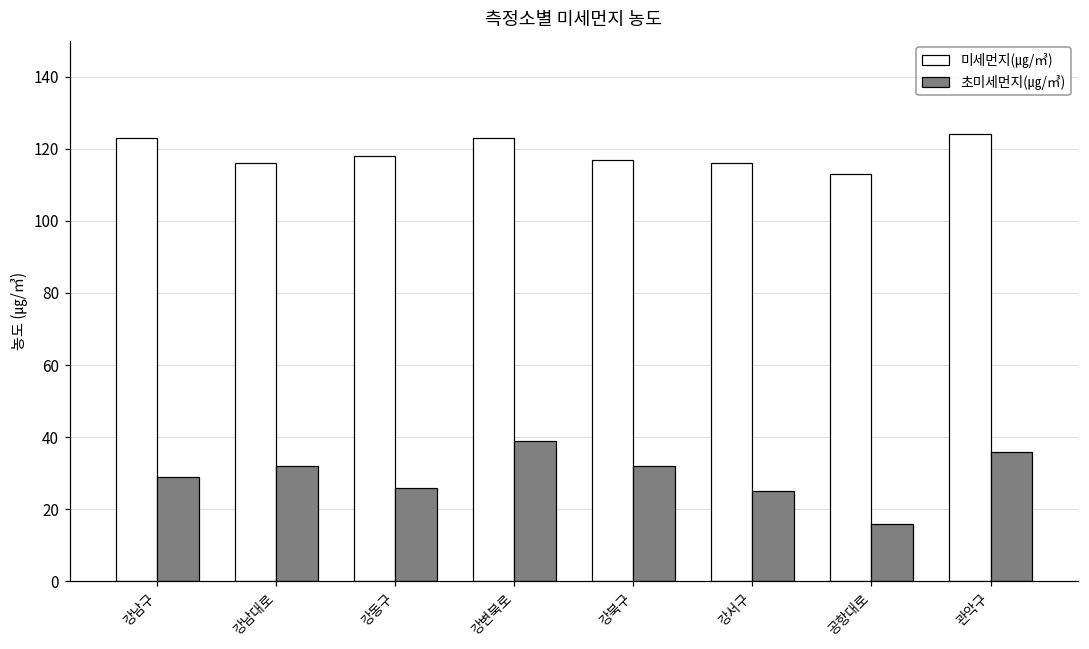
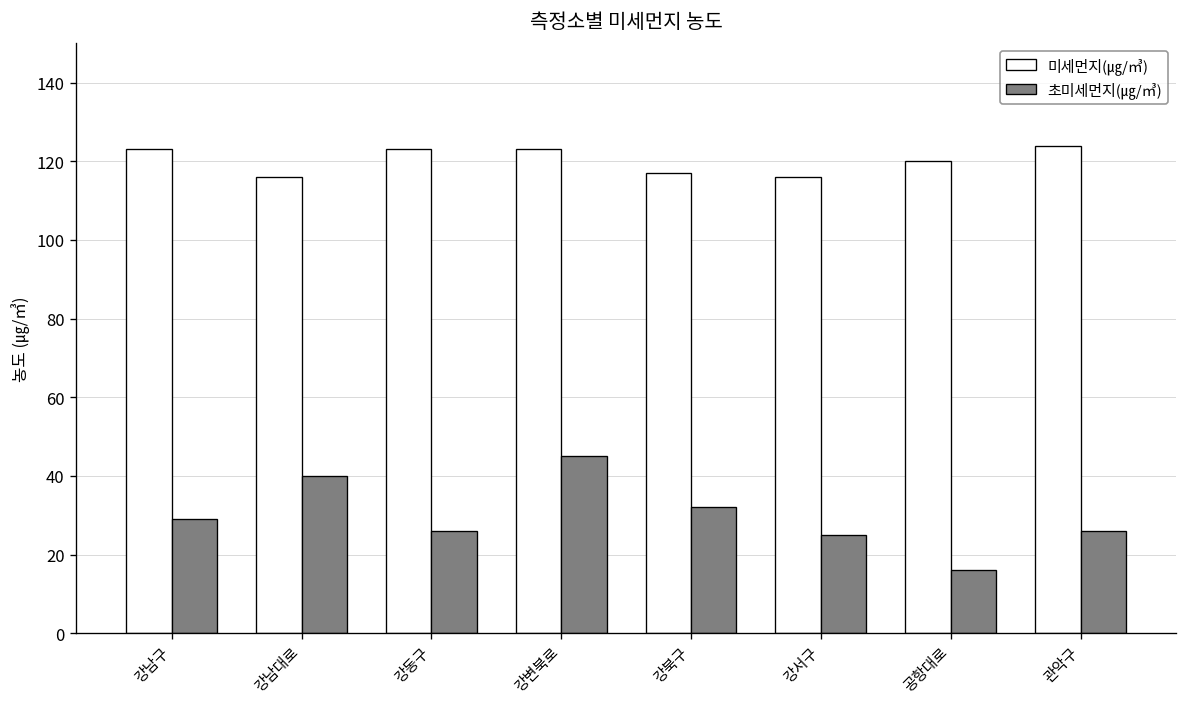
초미세먼지(㎍/㎥), 강남대로: 32 -> 40
미세먼지(㎍/㎥), 강동구: 118 -> 123
초미세먼지(㎍/㎥), 강변북로: 39 -> 45
미세먼지(㎍/㎥), 공항대로: 113 -> 120
초미세먼지(㎍/㎥), 관악구: 36 -> 26
